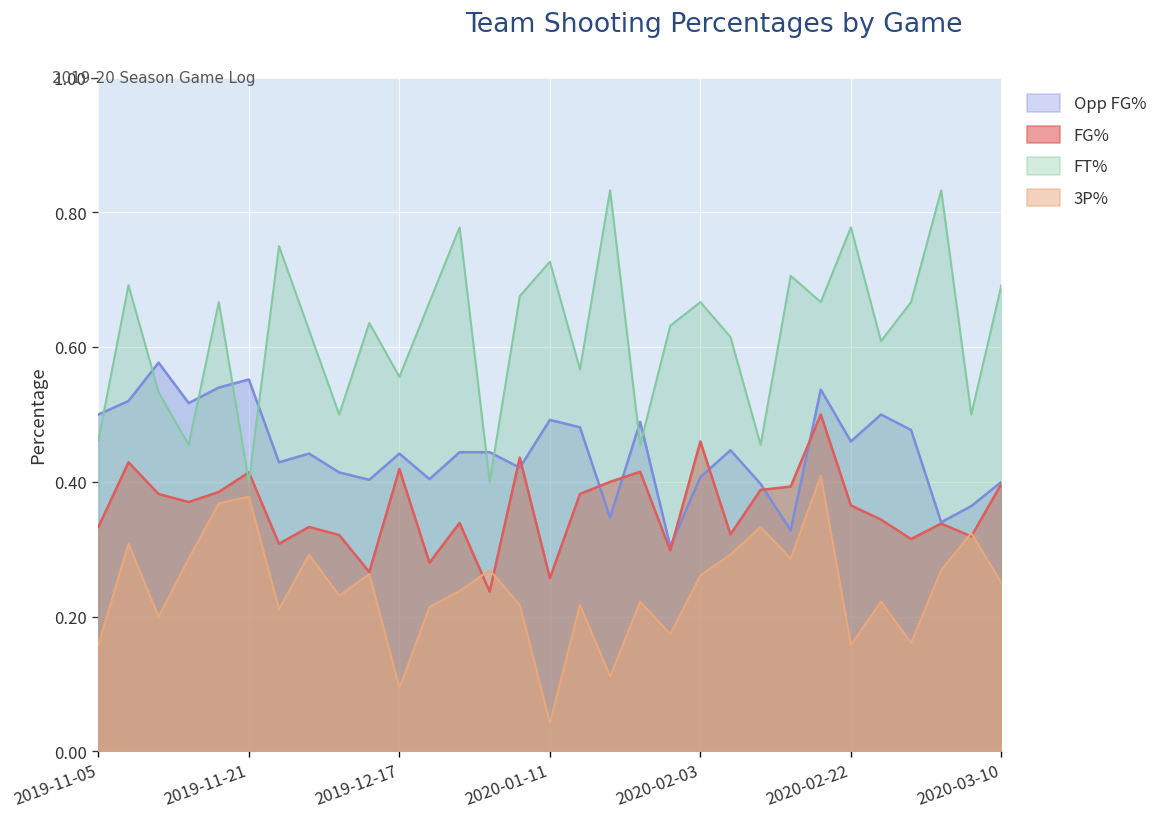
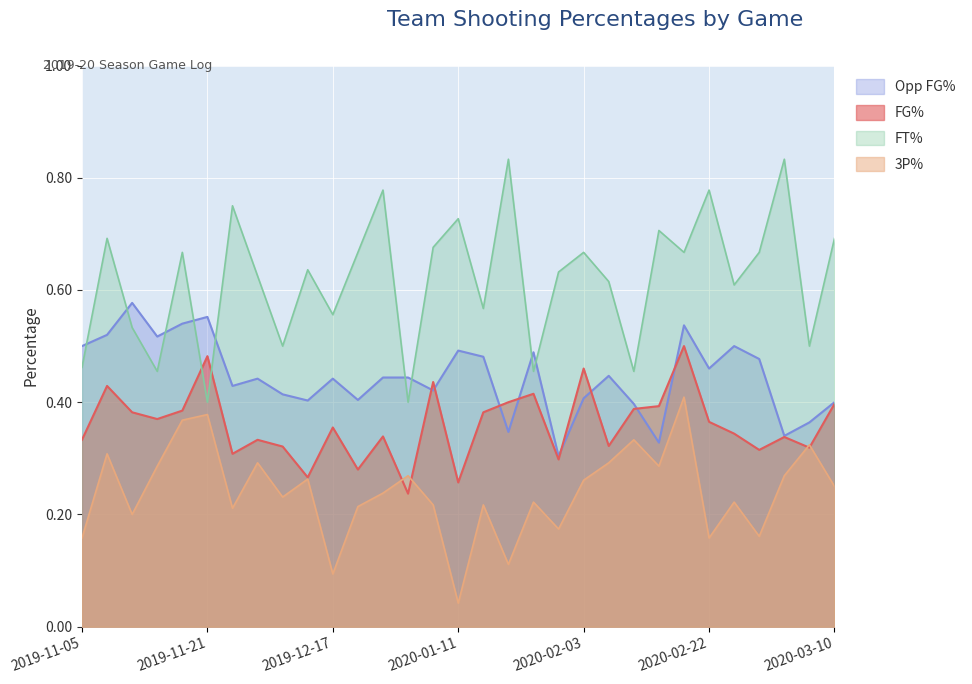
FG%, 2019-11-21: 0.41 -> 0.48
FG%, 2019-12-17: 0.42 -> 0.36
